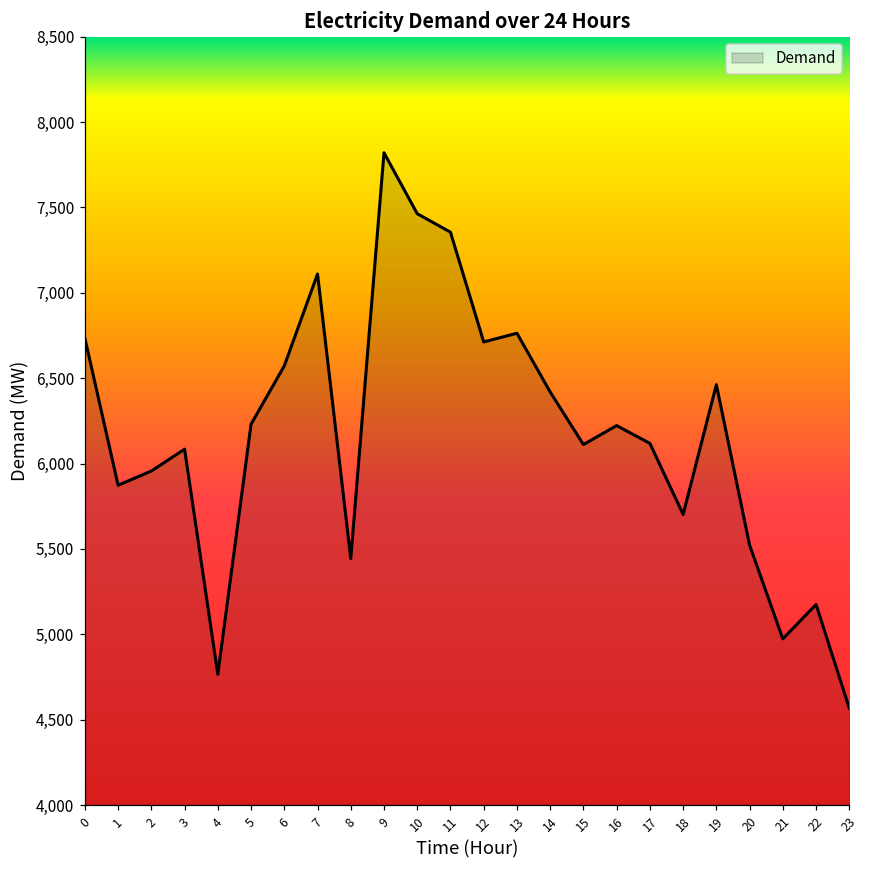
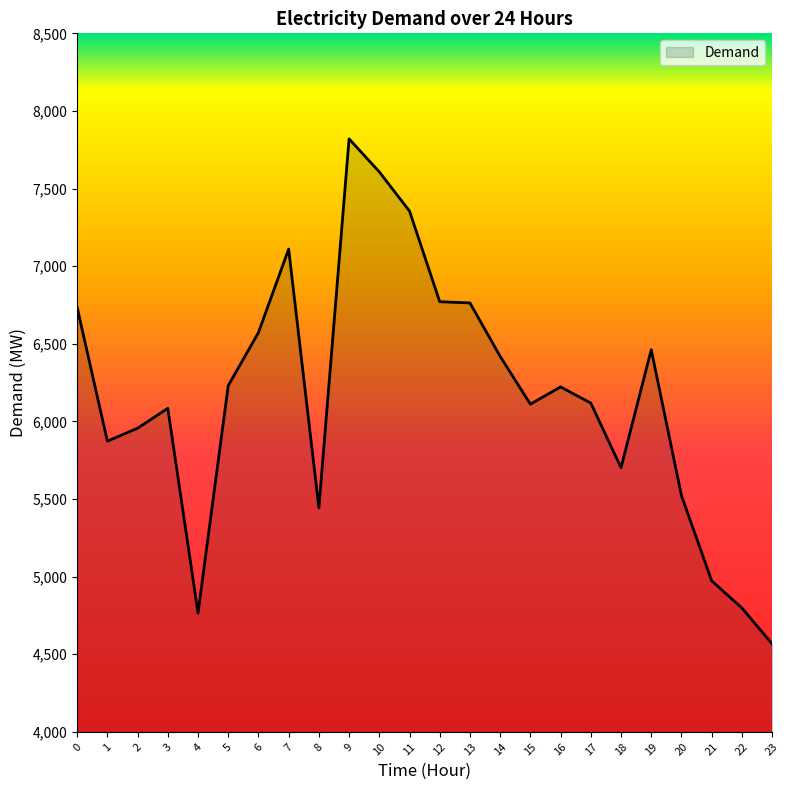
10: 7,460 -> 7,610
12: 6,710 -> 6,770
22: 5,170 -> 4,800
